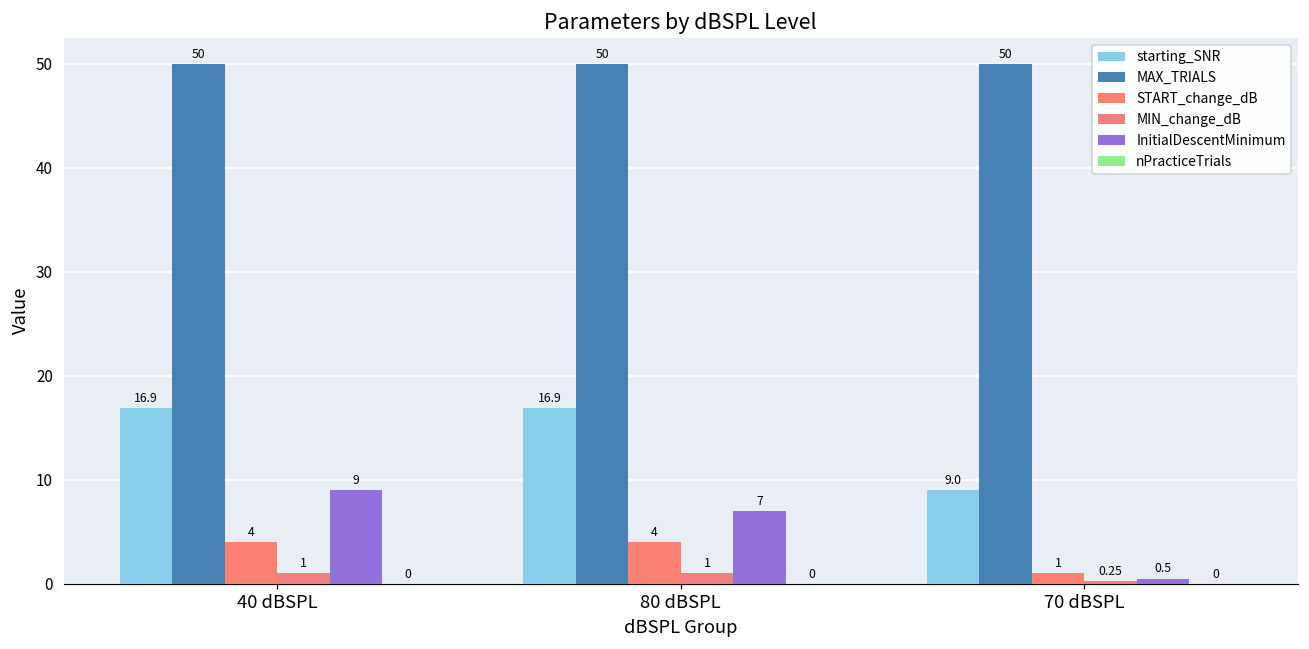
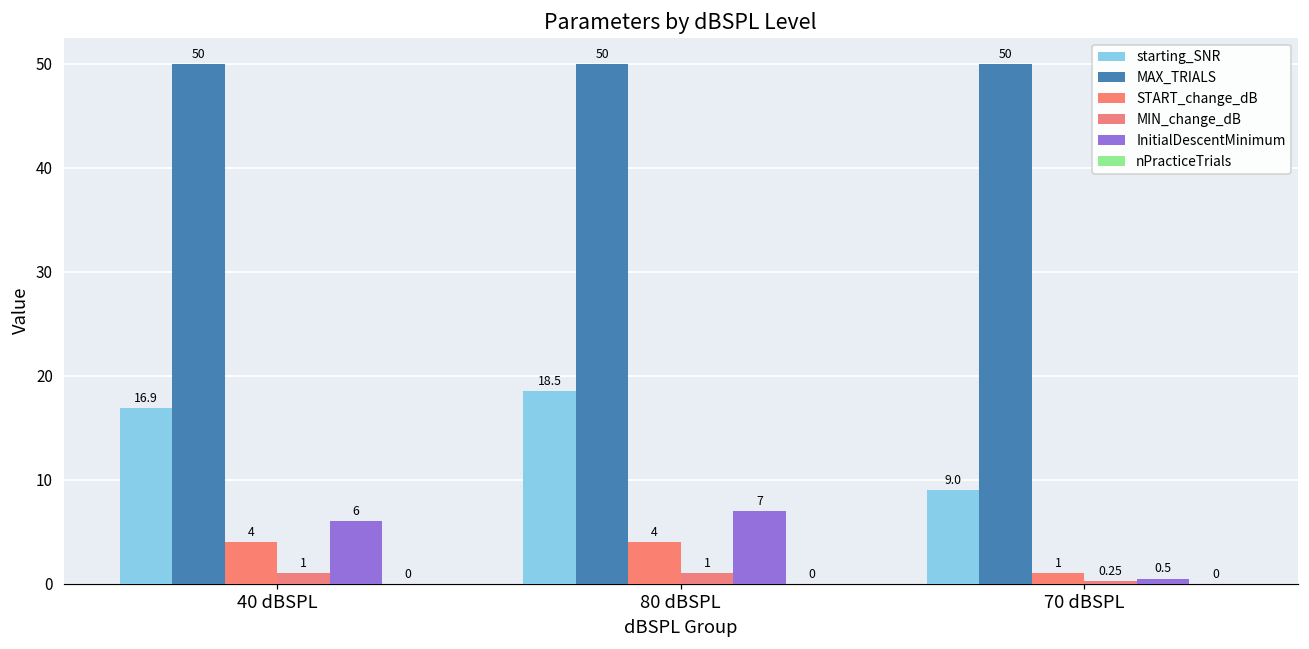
InitialDescentMinimum, 40 dBSPL: 9 -> 6
starting_SNR, 80 dBSPL: 16.9 -> 18.5
